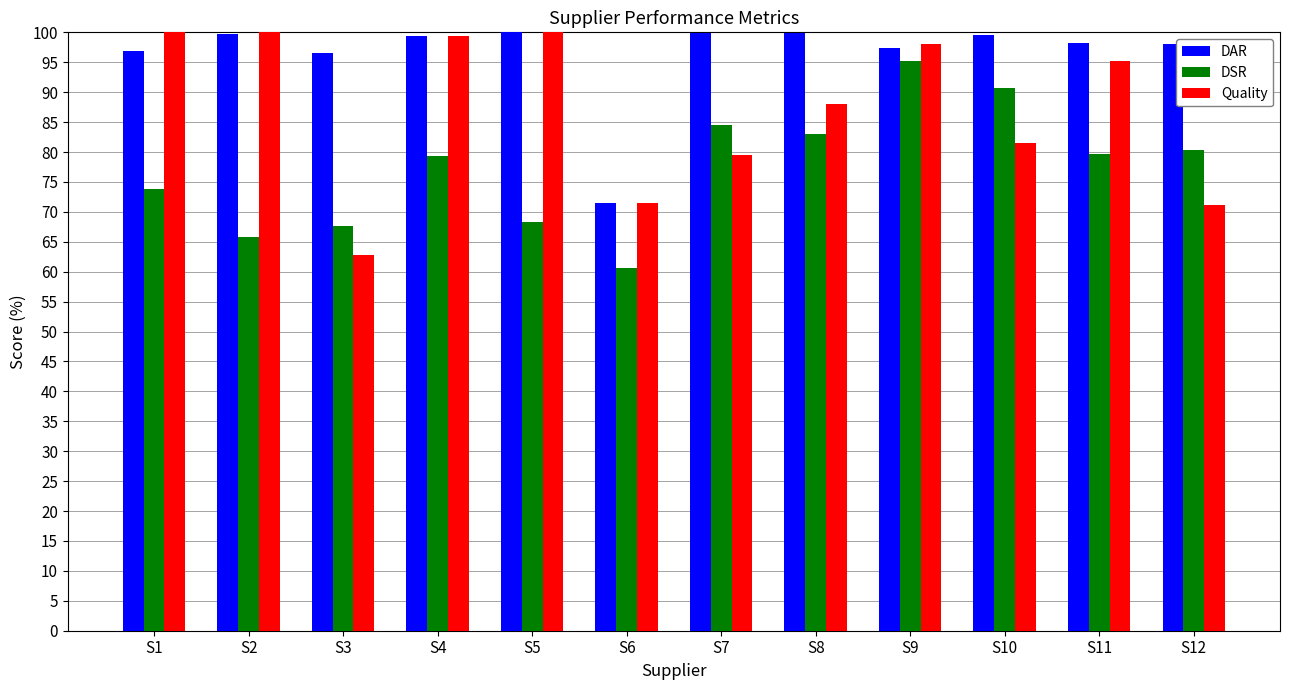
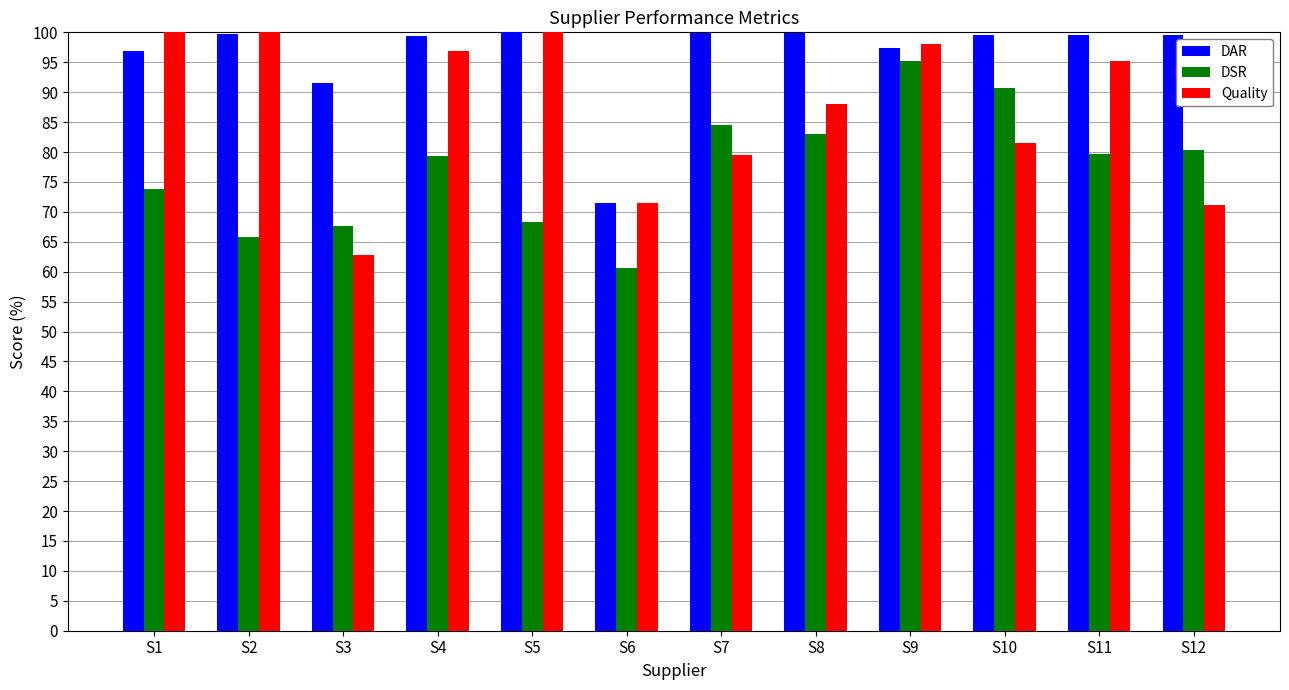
DAR, S3: 97 -> 92
Quality, S4: 99 -> 97
DAR, S11: 98 -> 100
DAR, S12: 98 -> 100
